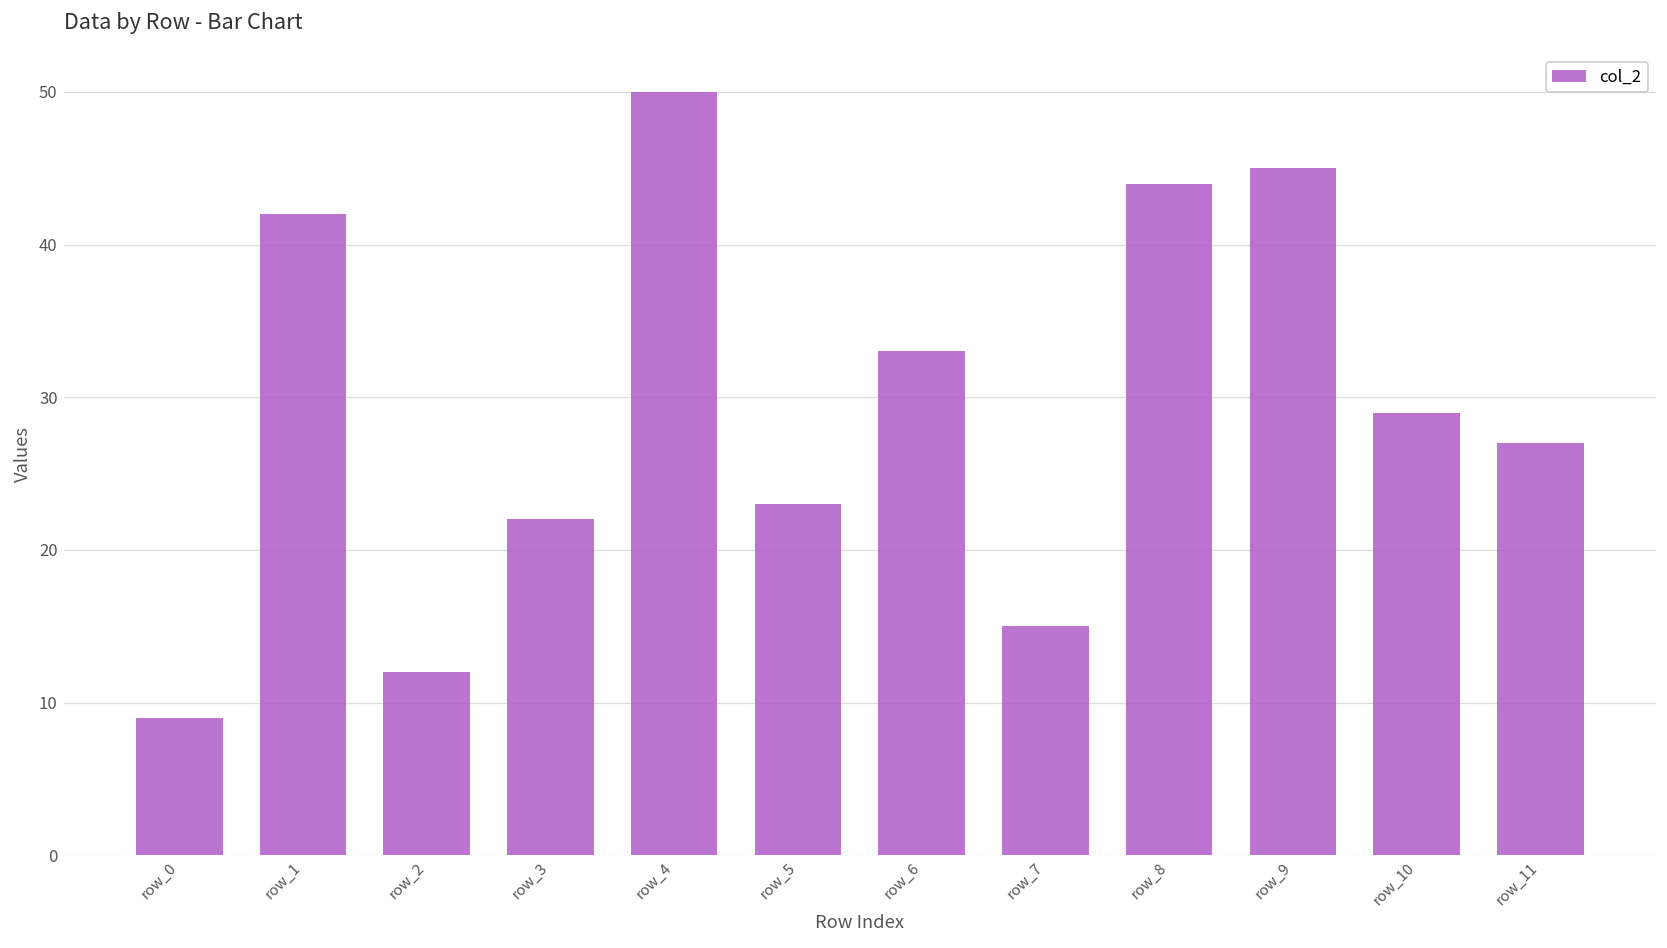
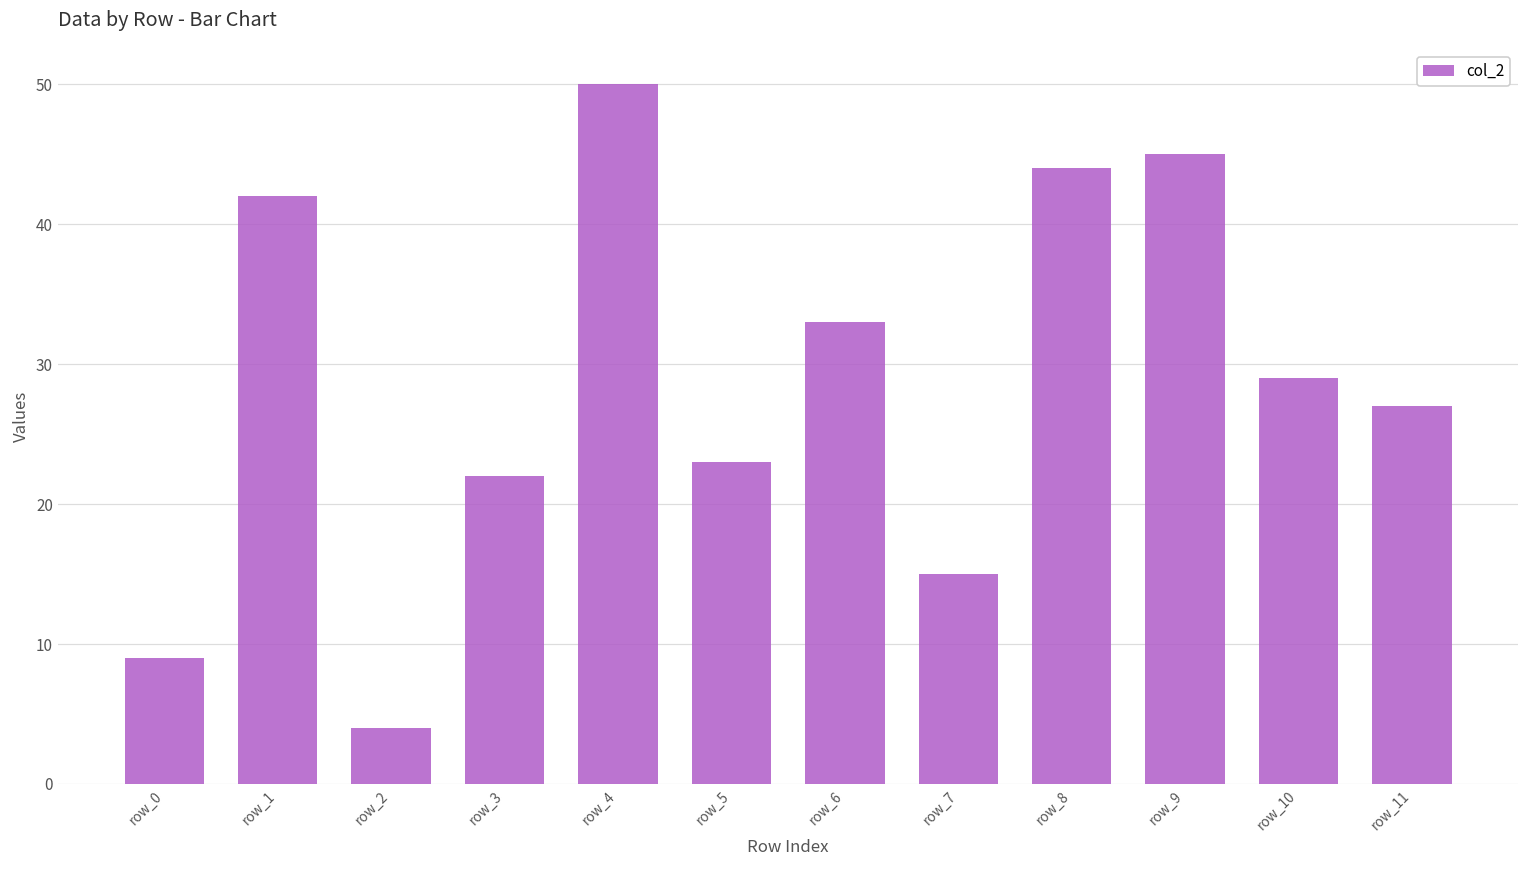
row_2: 12 -> 4
